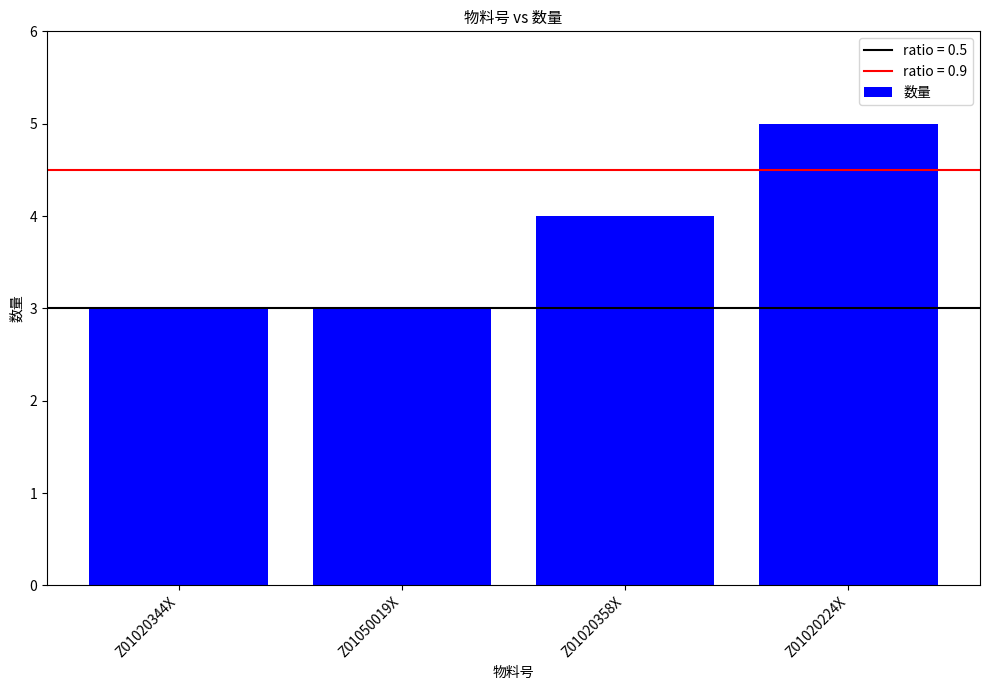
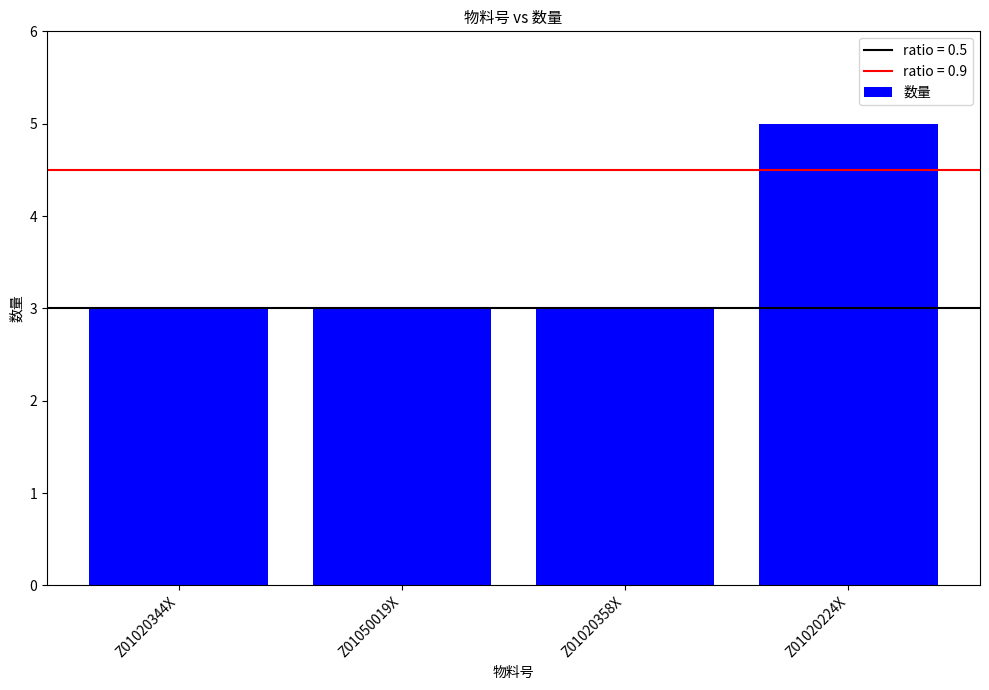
Z01020358X: 4 -> 3
